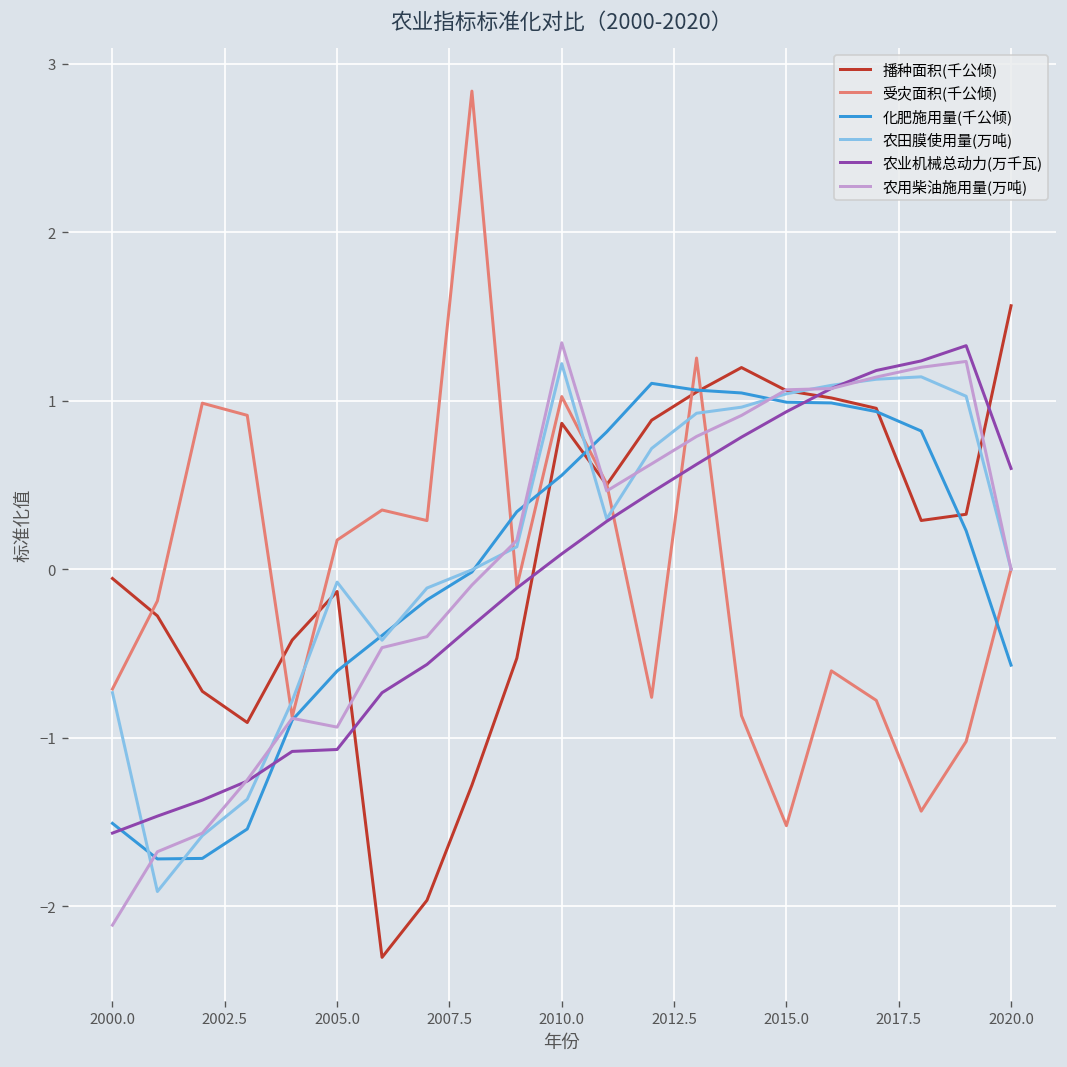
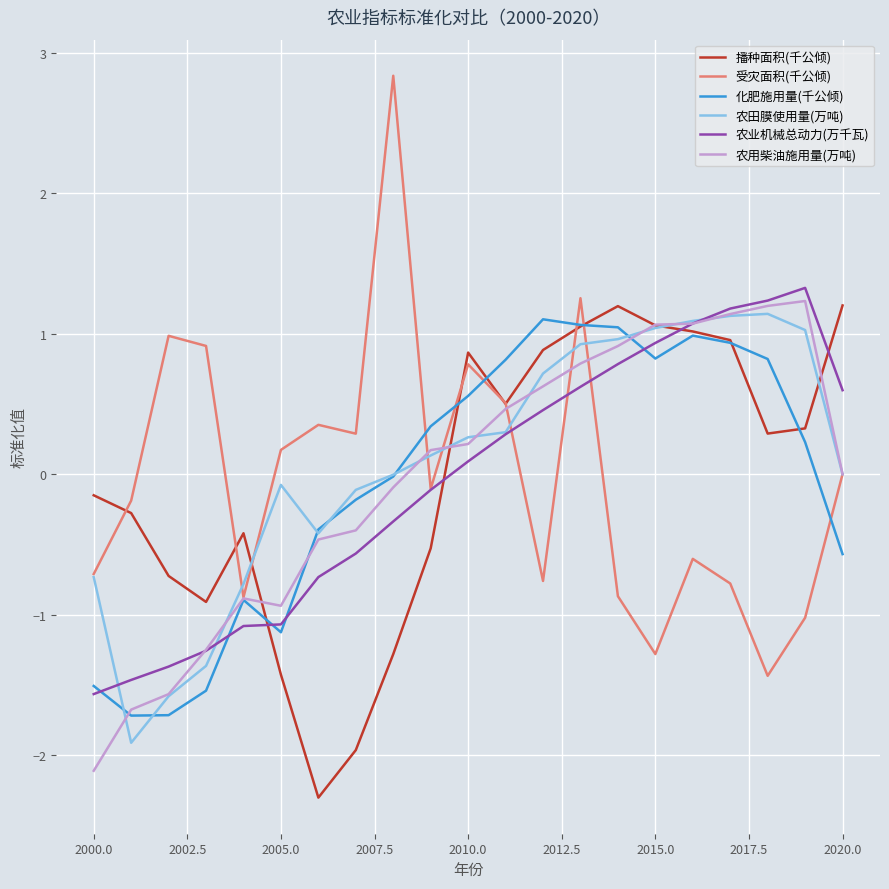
播种面积(千公倾), 2000.0: -0.06 -> -0.15
播种面积(千公倾), 2005.0: -0.13 -> -1.43
化肥施用量(千公倾), 2005.0: -0.60 -> -1.13
受灾面积(千公倾), 2010.0: 1.02 -> 0.78
农田膜使用量(万吨), 2010.0: 1.22 -> 0.26
农用柴油施用量(万吨), 2010.0: 1.34 -> 0.21
受灾面积(千公倾), 2015.0: -1.52 -> -1.28
化肥施用量(千公倾), 2015.0: 0.99 -> 0.82
播种面积(千公倾), 2020.0: 1.56 -> 1.20
